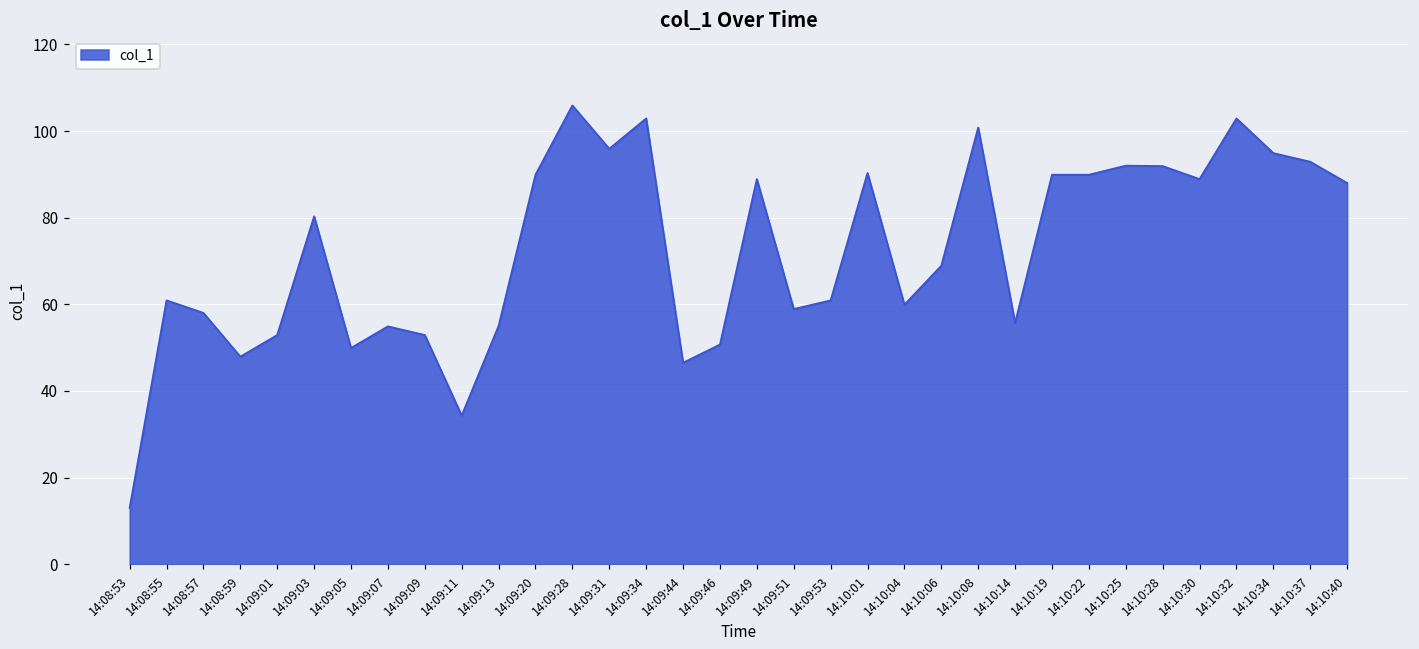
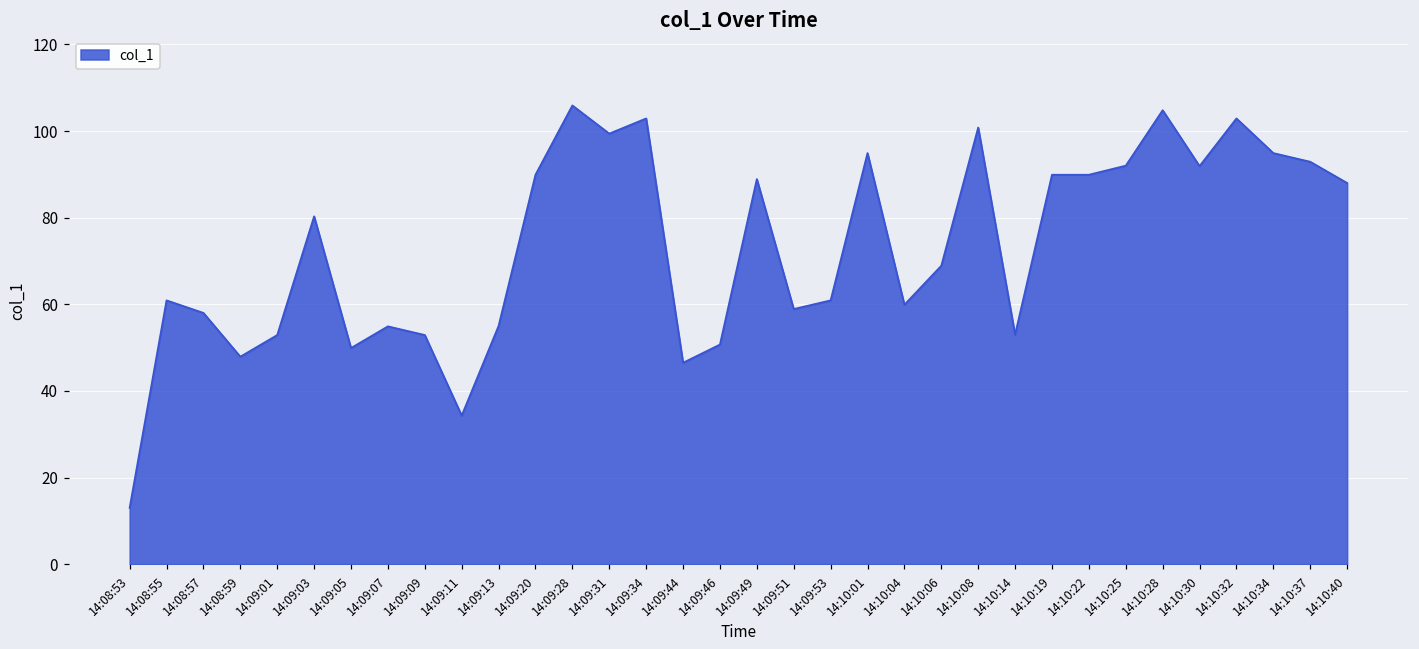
14:09:31: 96 -> 99
14:10:01: 90 -> 95
14:10:14: 56 -> 53
14:10:28: 92 -> 105
14:10:30: 89 -> 92
